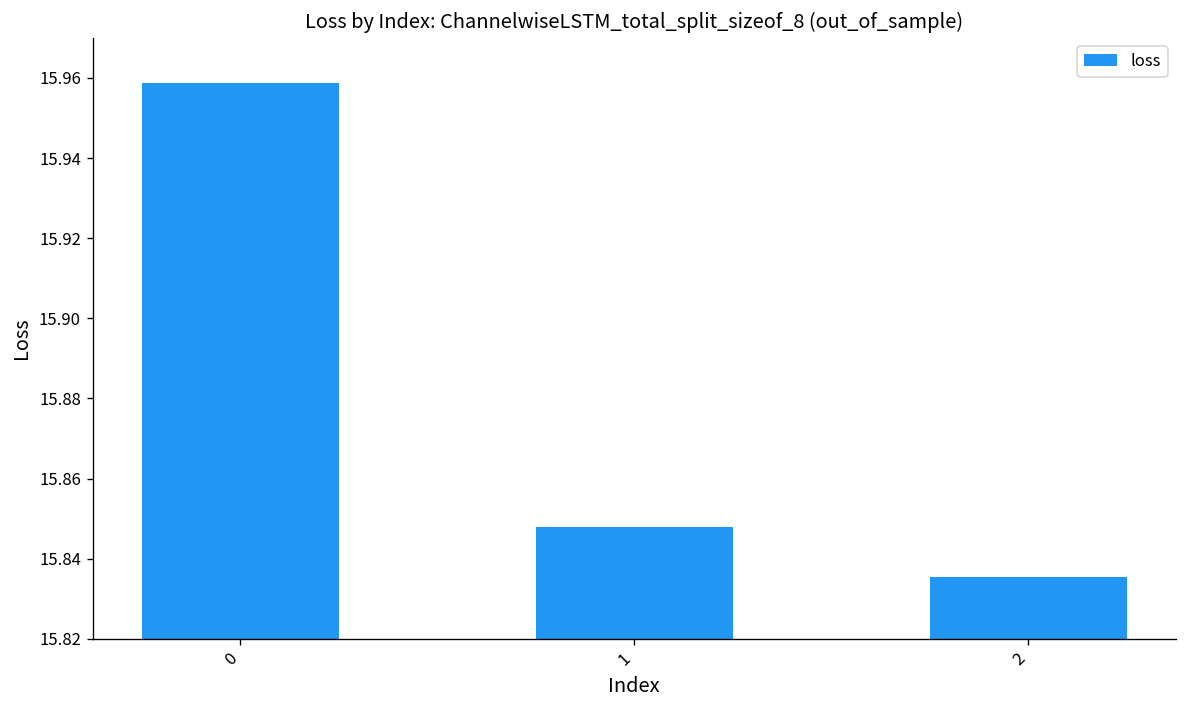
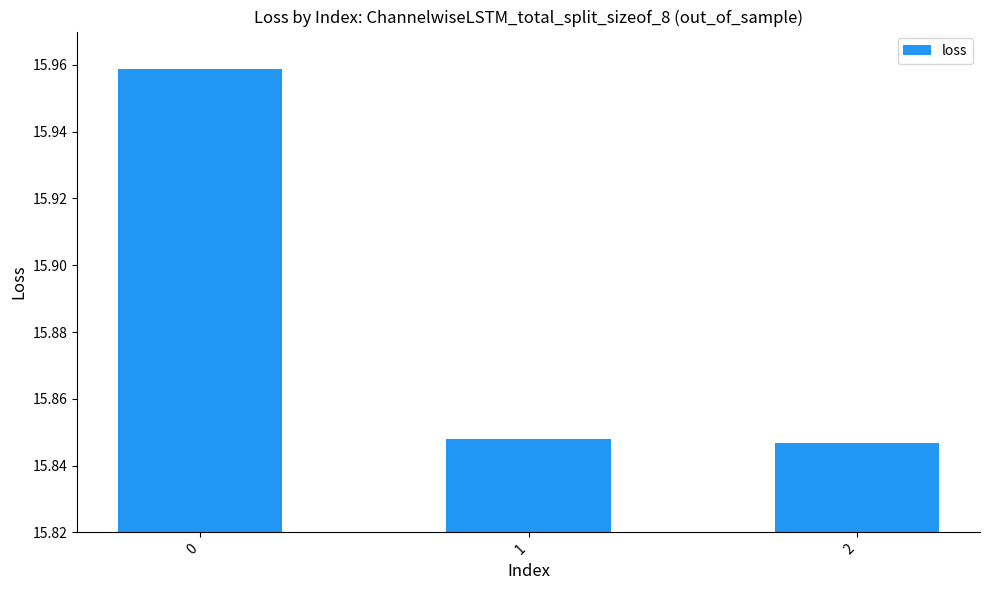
2: 15.835 -> 15.847
